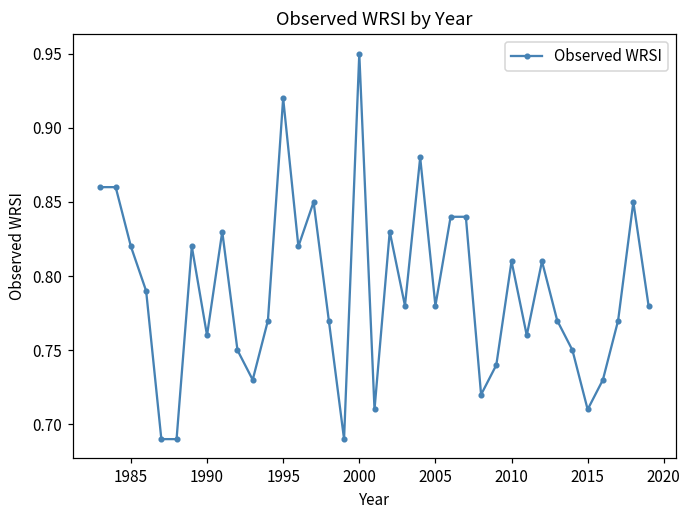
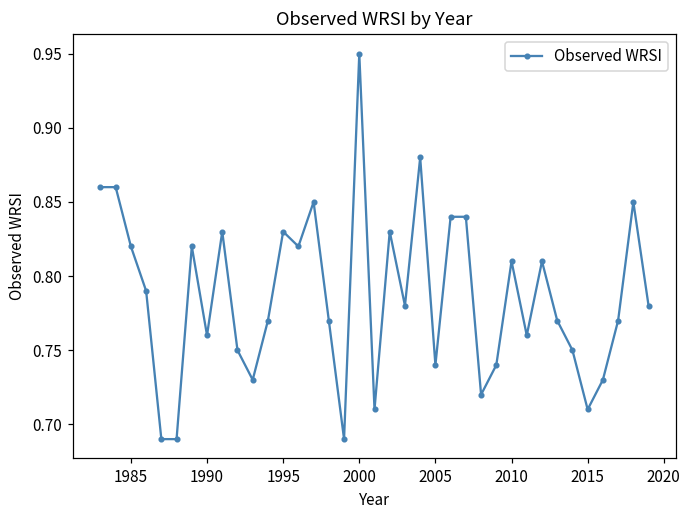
1995: 0.92 -> 0.83
2005: 0.78 -> 0.74
